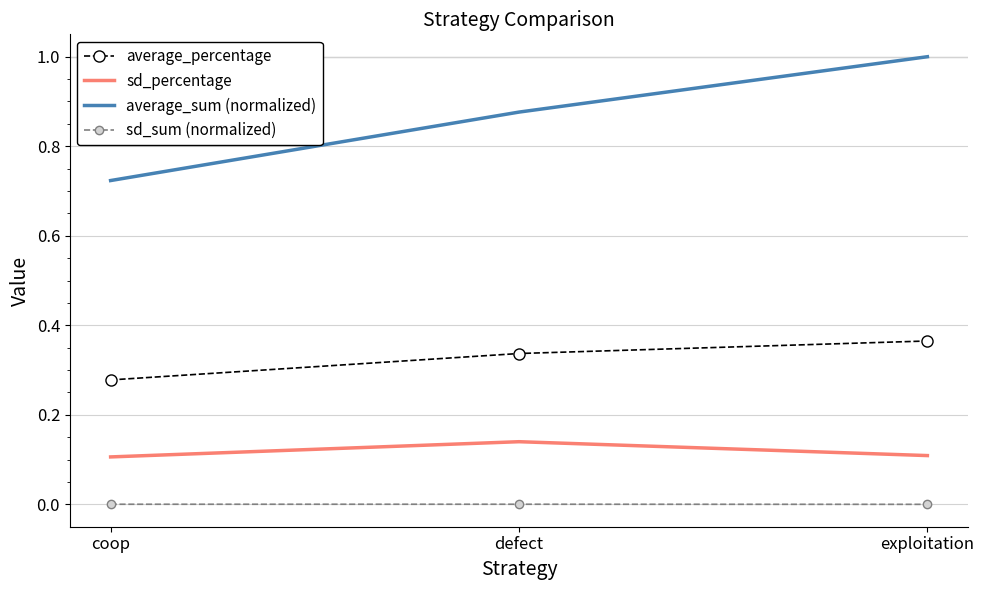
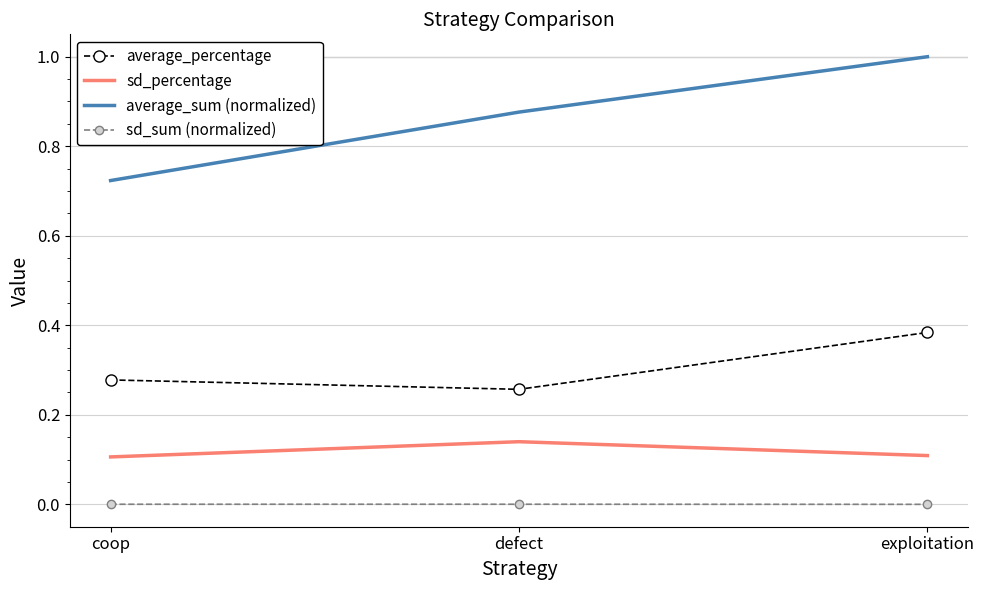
average_percentage, defect: 0.34 -> 0.26
average_percentage, exploitation: 0.37 -> 0.38
